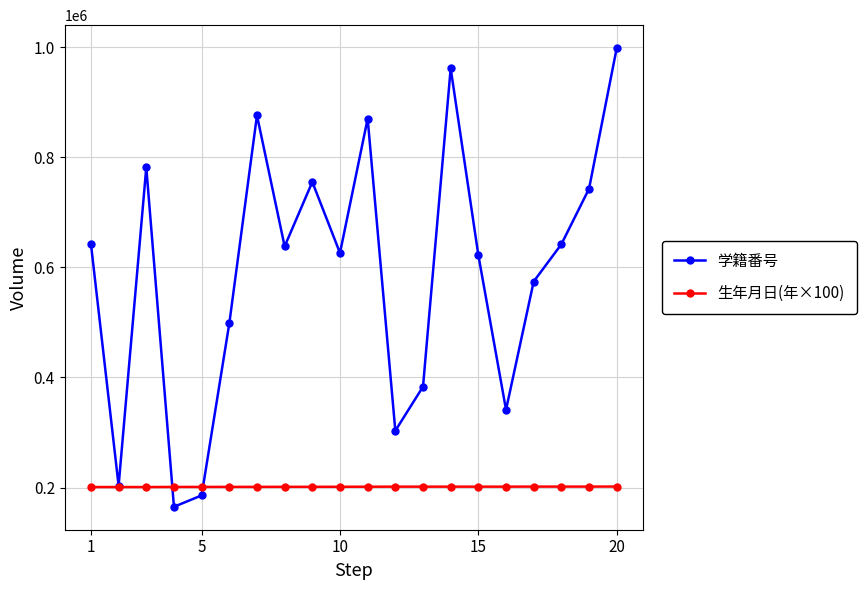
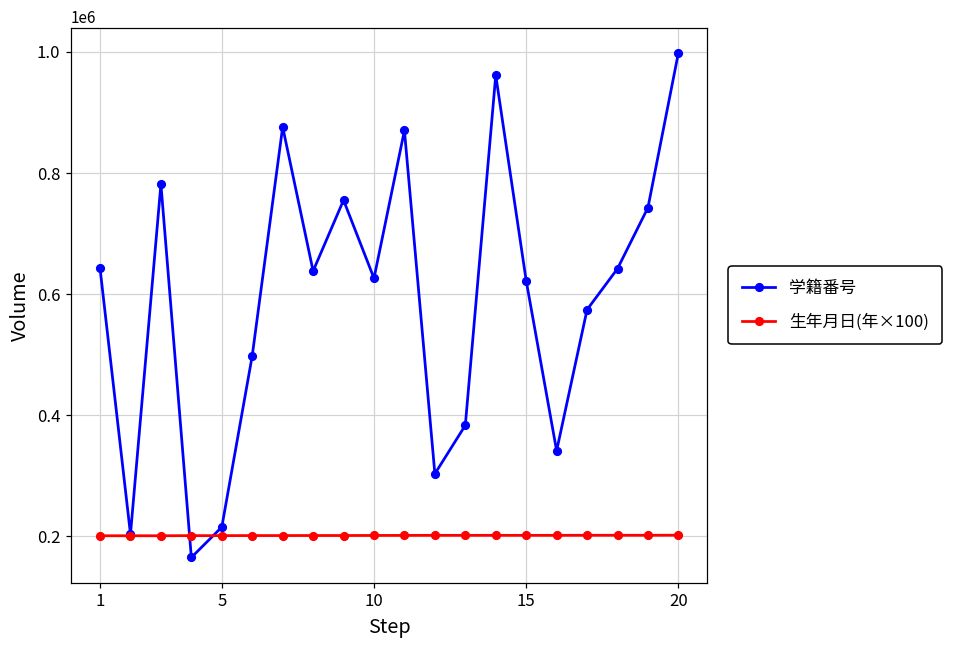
学籍番号, 5: 190000 -> 220000
